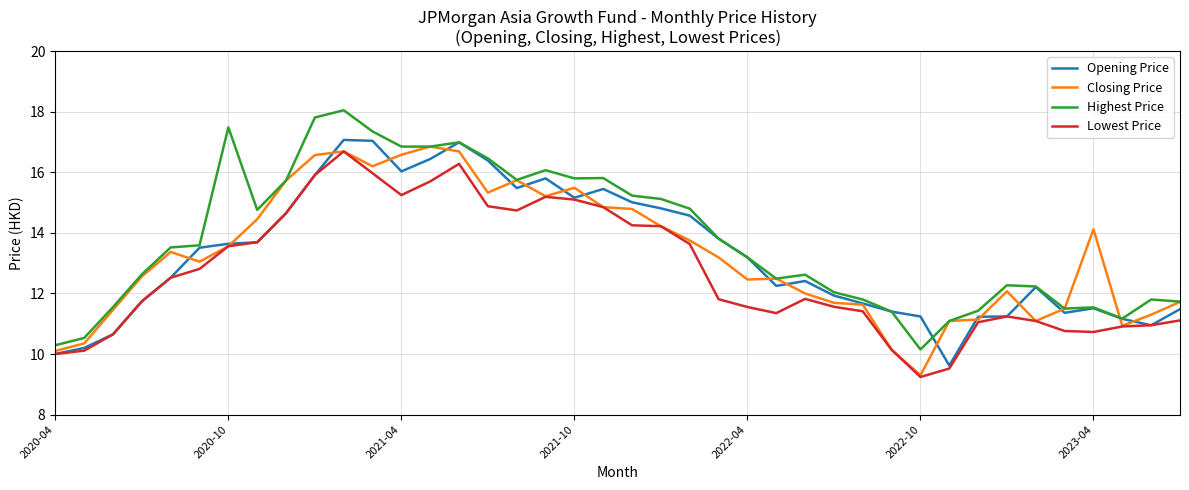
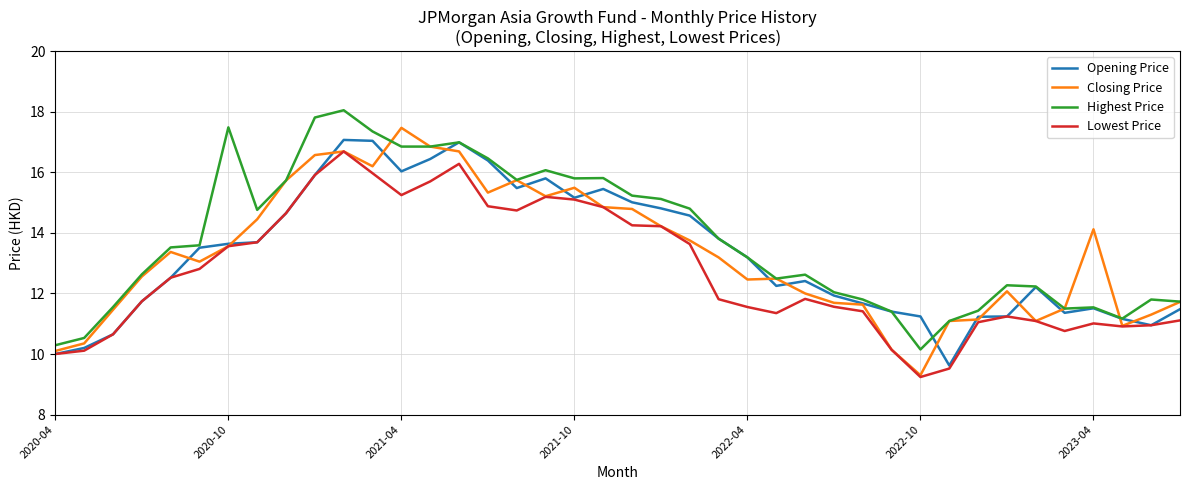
Closing Price, 2021-04: 16.6 -> 17.5
Lowest Price, 2023-04: 10.7 -> 11.0
